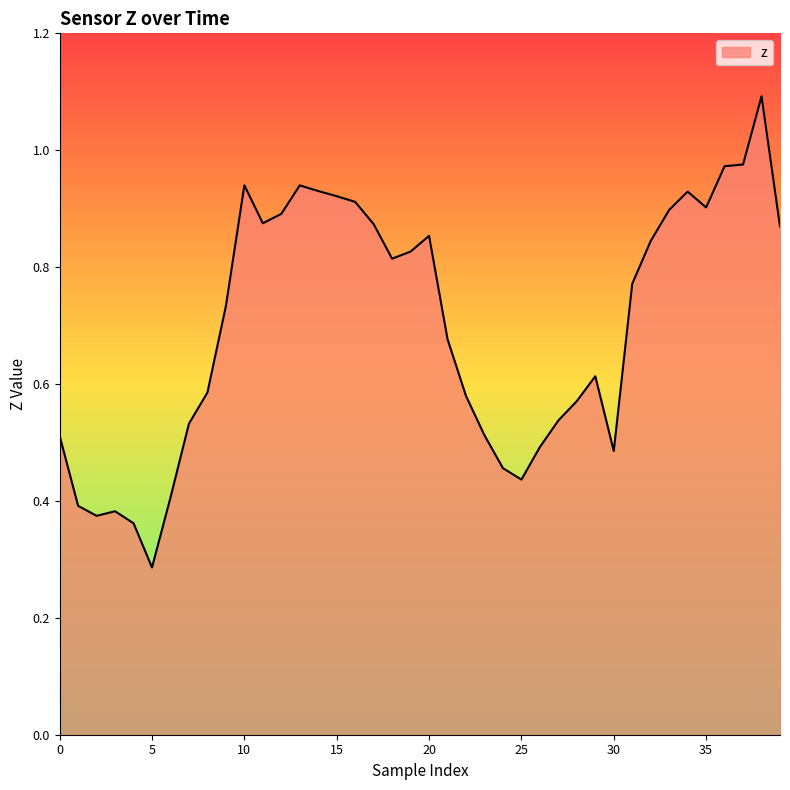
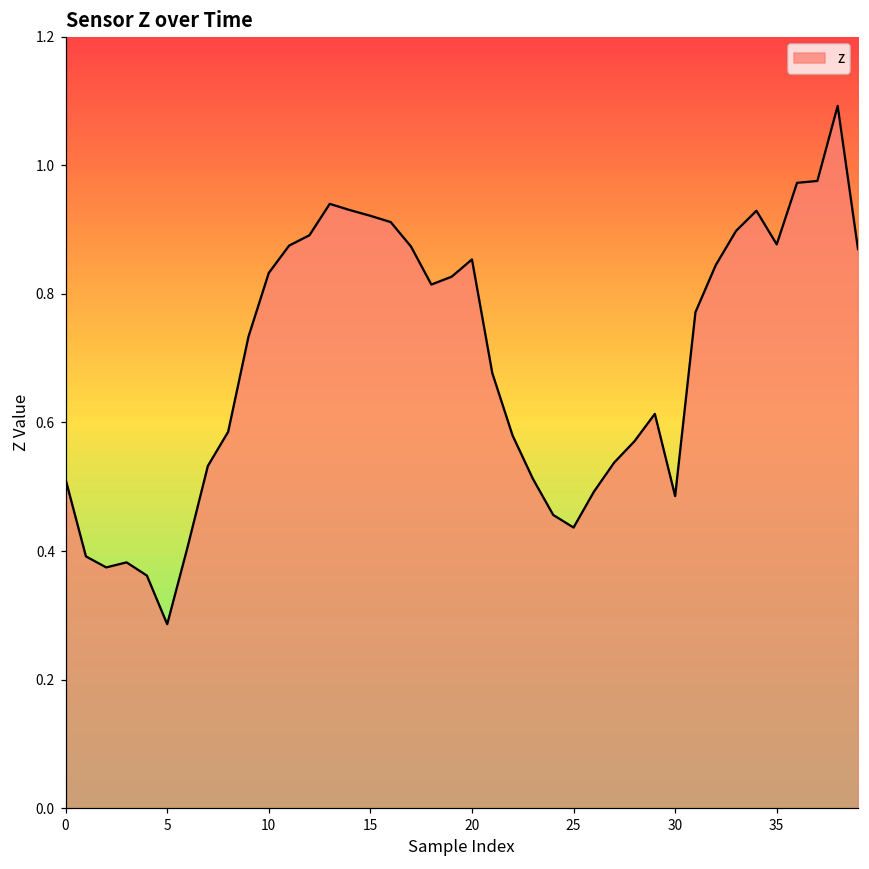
10: 0.94 -> 0.83
35: 0.90 -> 0.88
